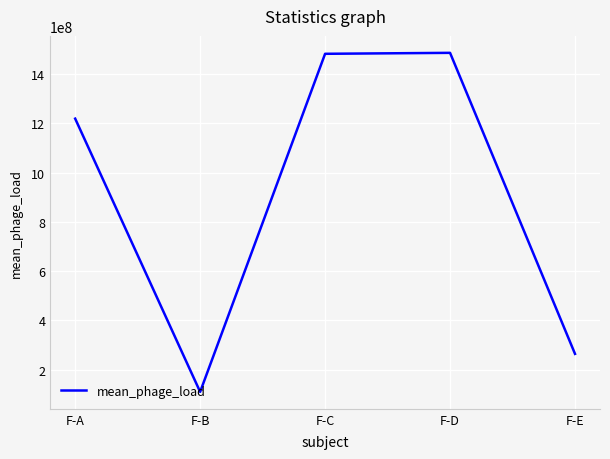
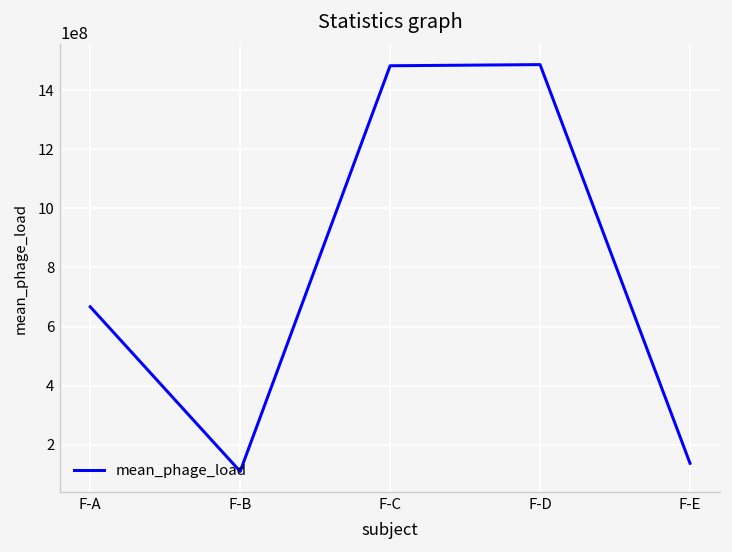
F-A: 1220000000 -> 670000000
F-E: 260000000 -> 140000000
